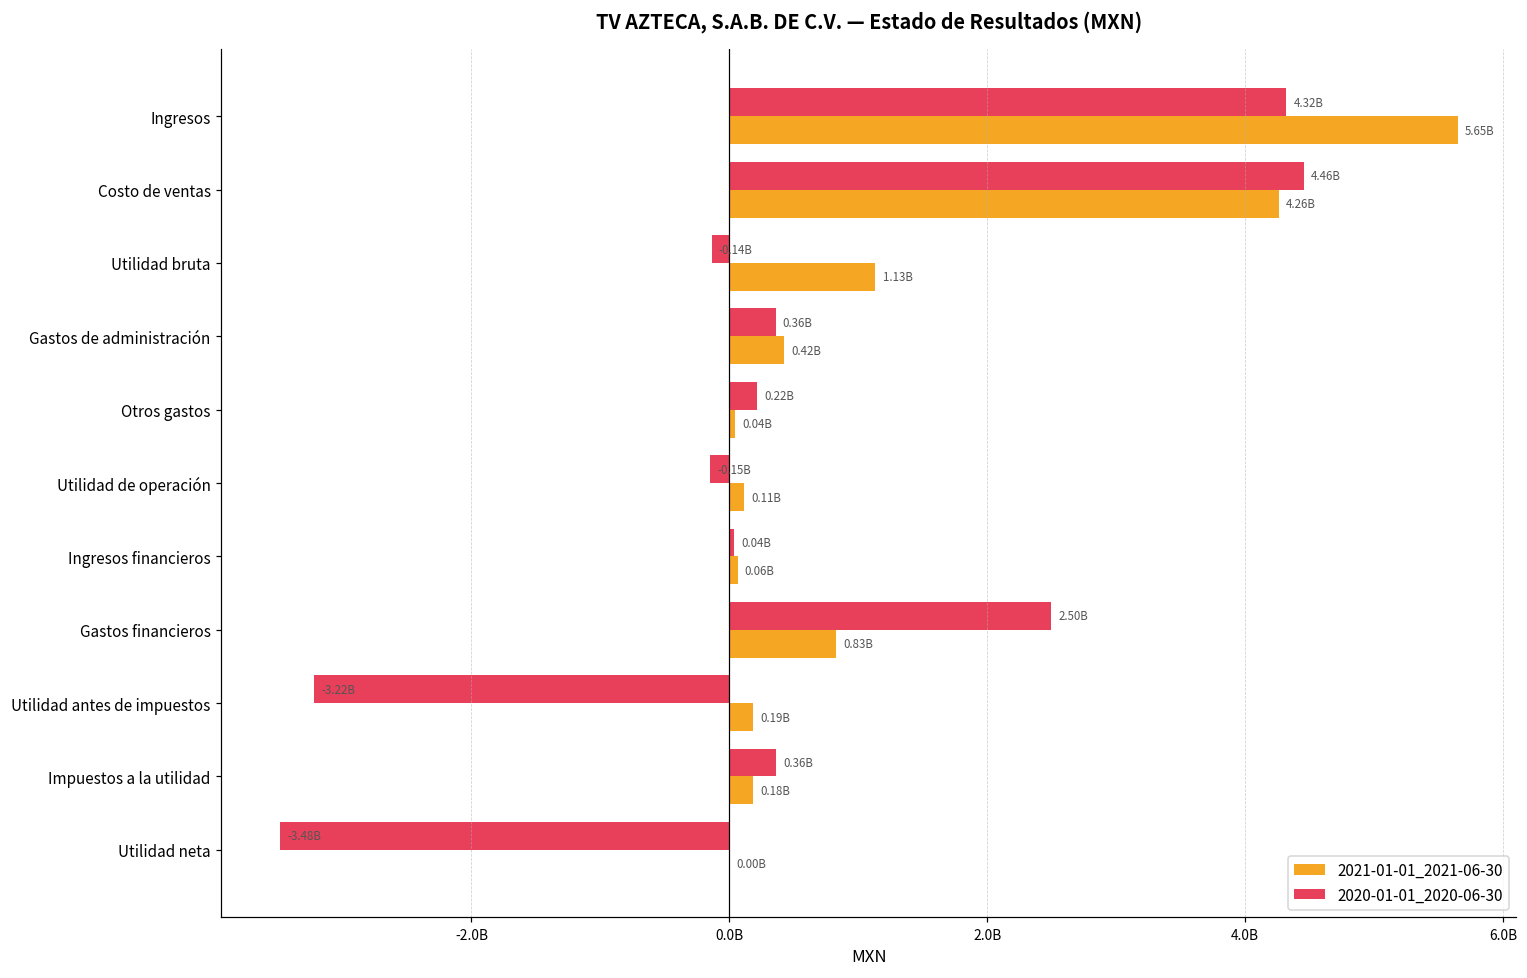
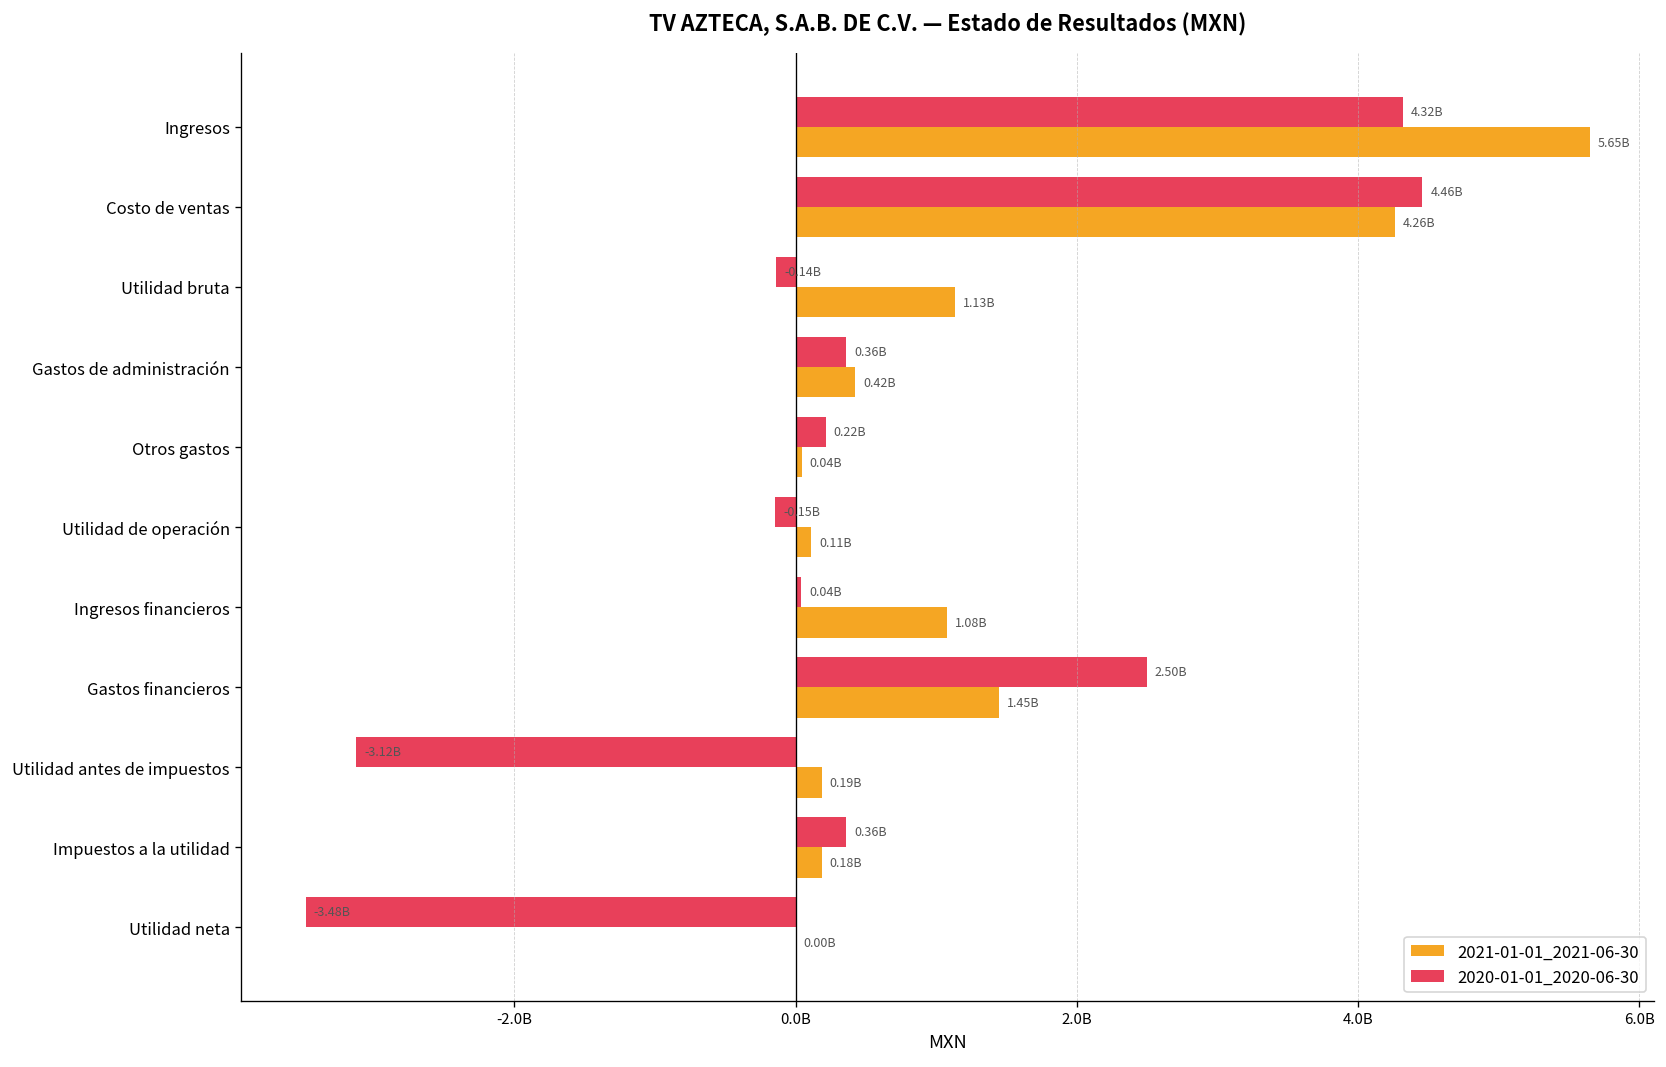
2021-01-01_2021-06-30, Ingresos financieros: 0.06B -> 1.08B
2021-01-01_2021-06-30, Gastos financieros: 0.83B -> 1.45B
2020-01-01_2020-06-30, Utilidad antes de impuestos: -3.22B -> -3.12B
